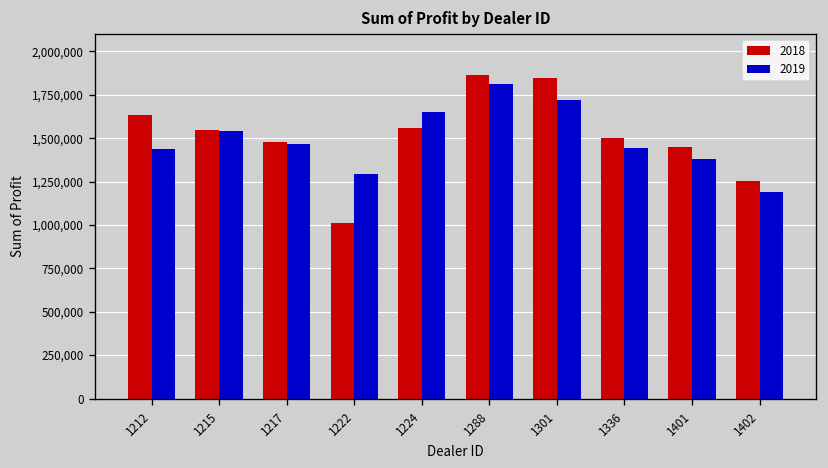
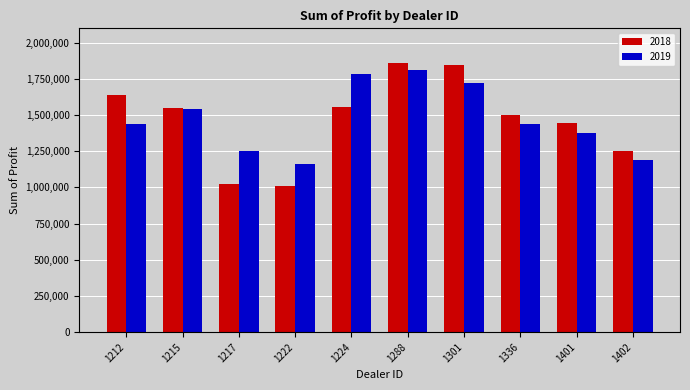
2018, 1217: 1,480,000 -> 1,020,000
2019, 1217: 1,470,000 -> 1,250,000
2019, 1222: 1,300,000 -> 1,160,000
2019, 1224: 1,650,000 -> 1,780,000
